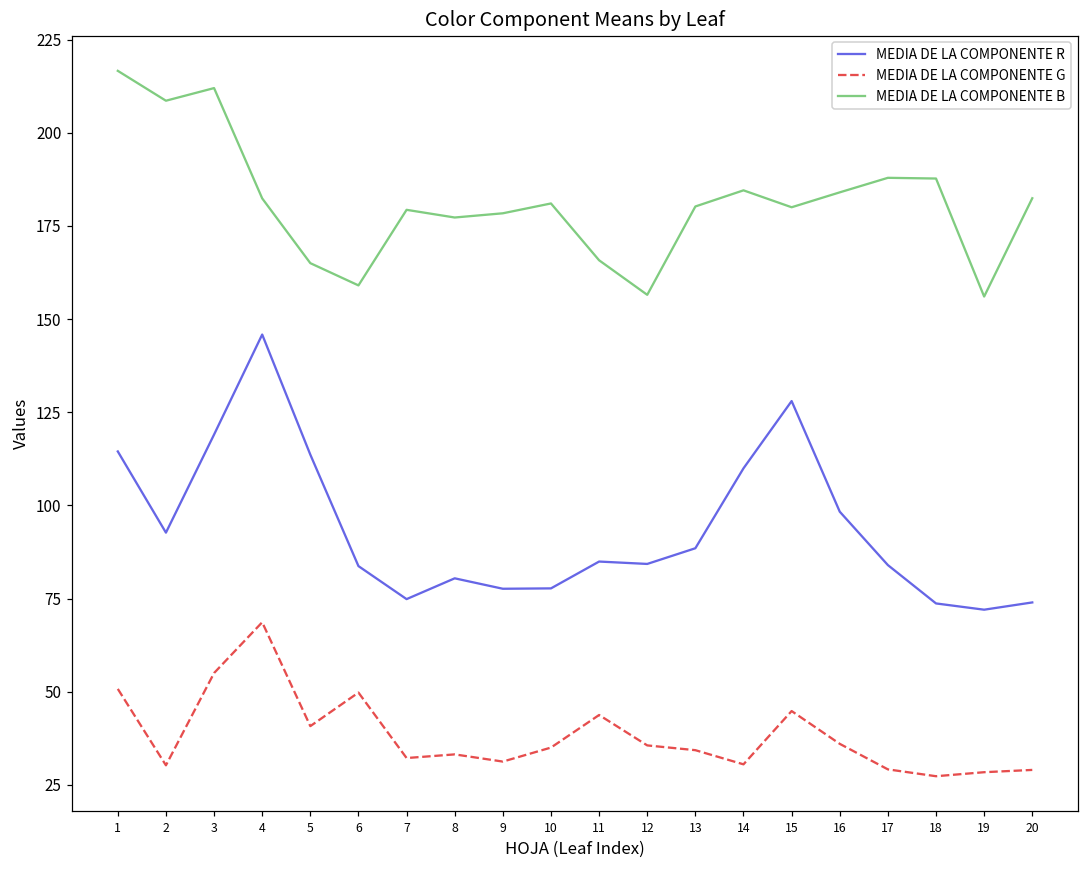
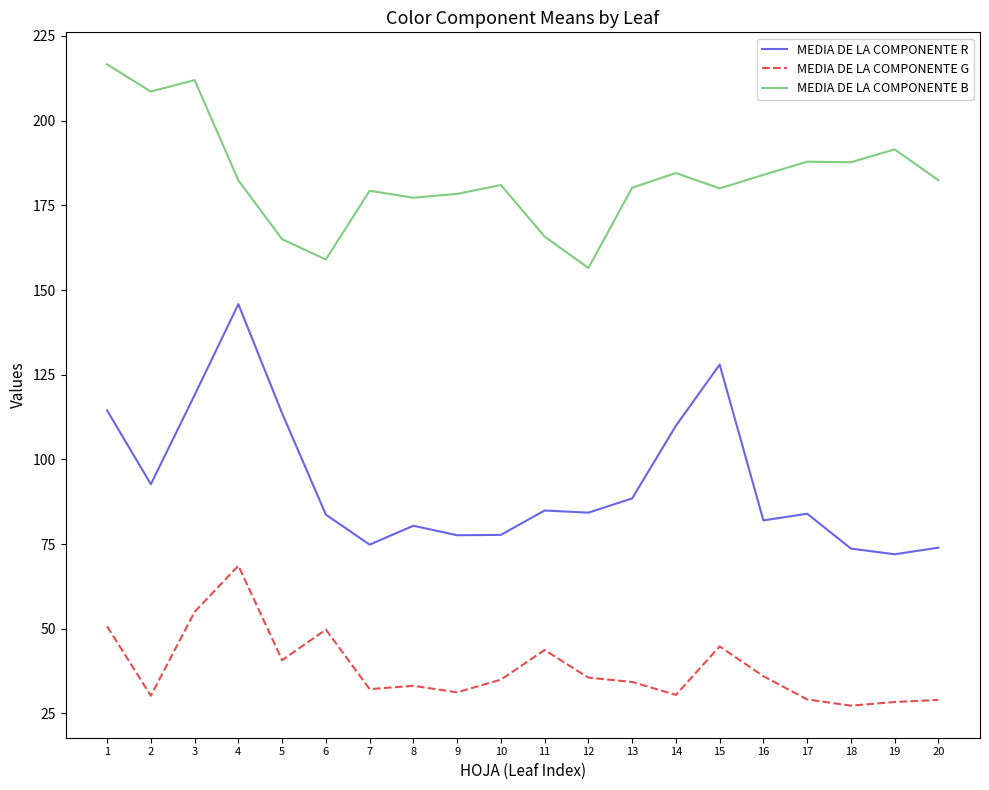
MEDIA DE LA COMPONENTE R, 16: 98 -> 82
MEDIA DE LA COMPONENTE B, 19: 156 -> 192
